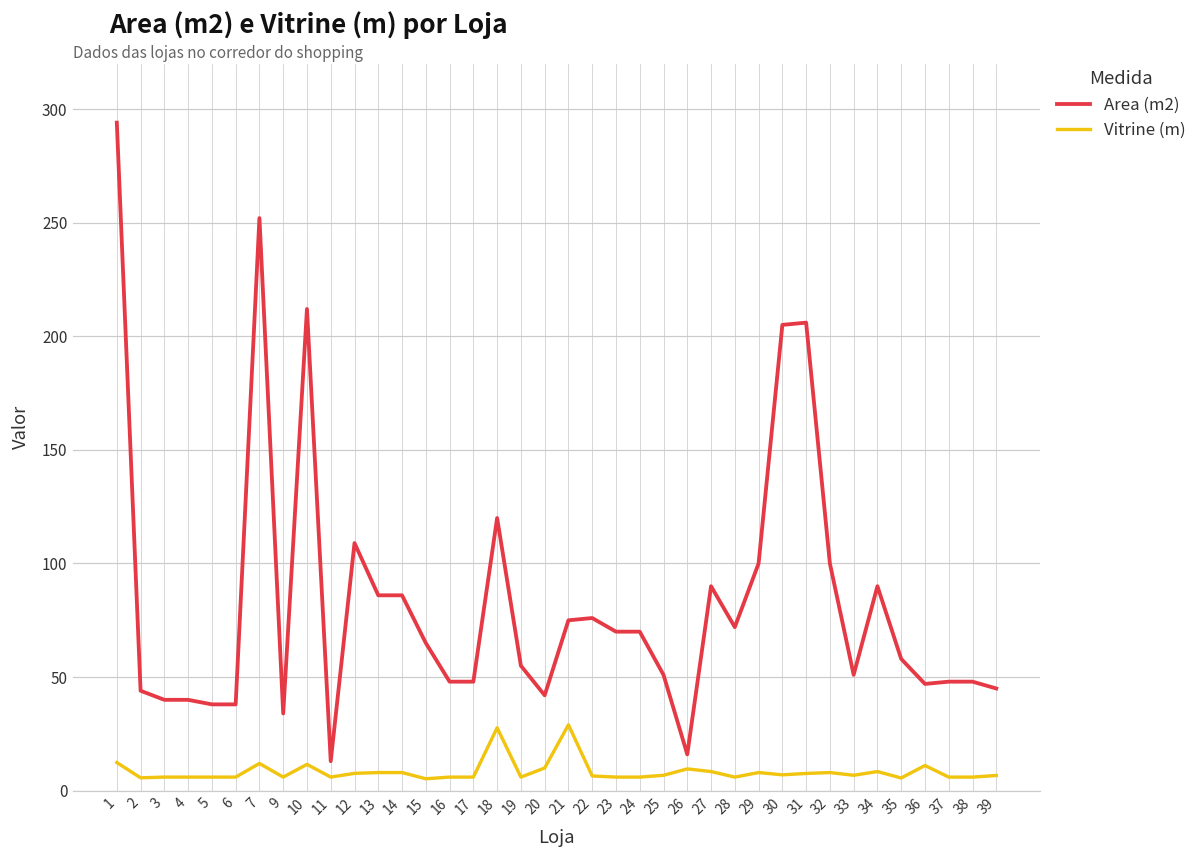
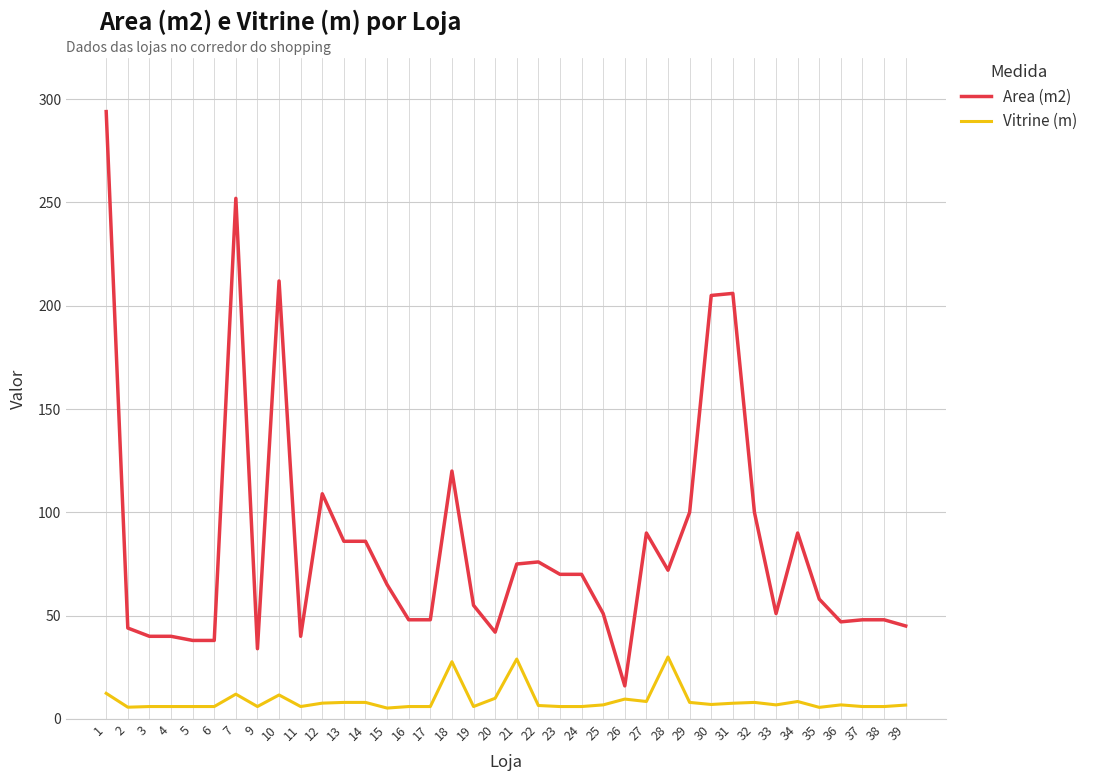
Area (m2), 11: 13 -> 40
Vitrine (m), 28: 6 -> 30
Vitrine (m), 36: 11 -> 7
